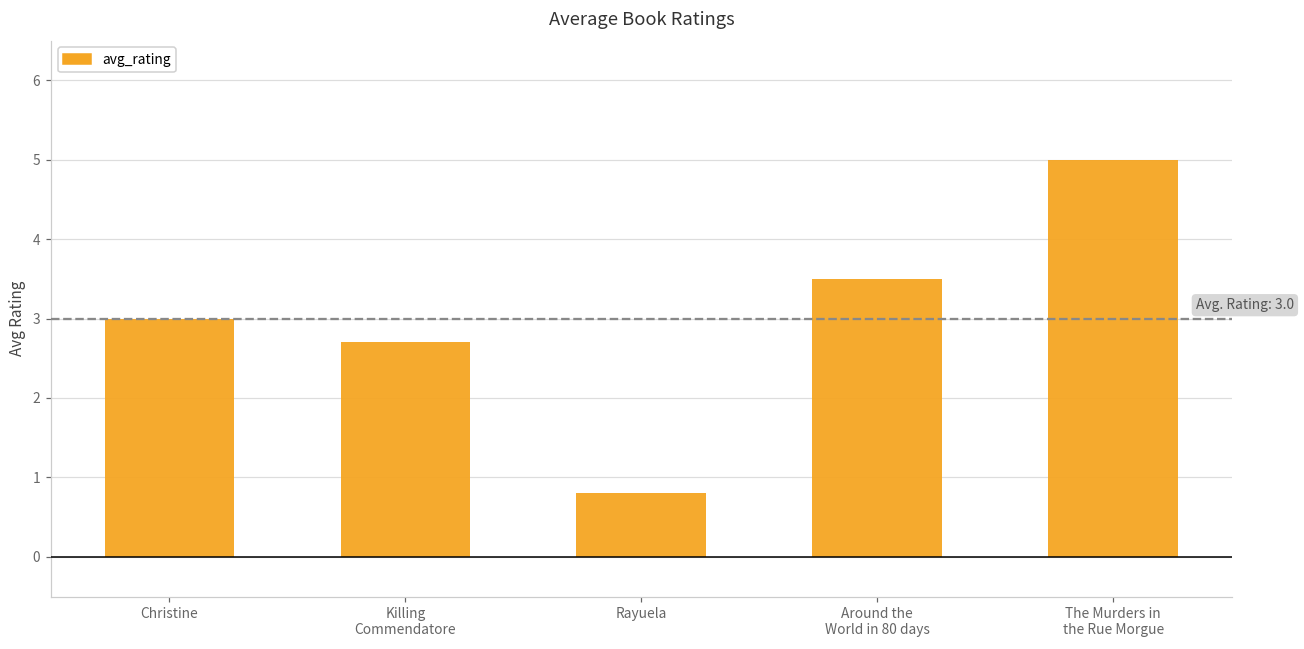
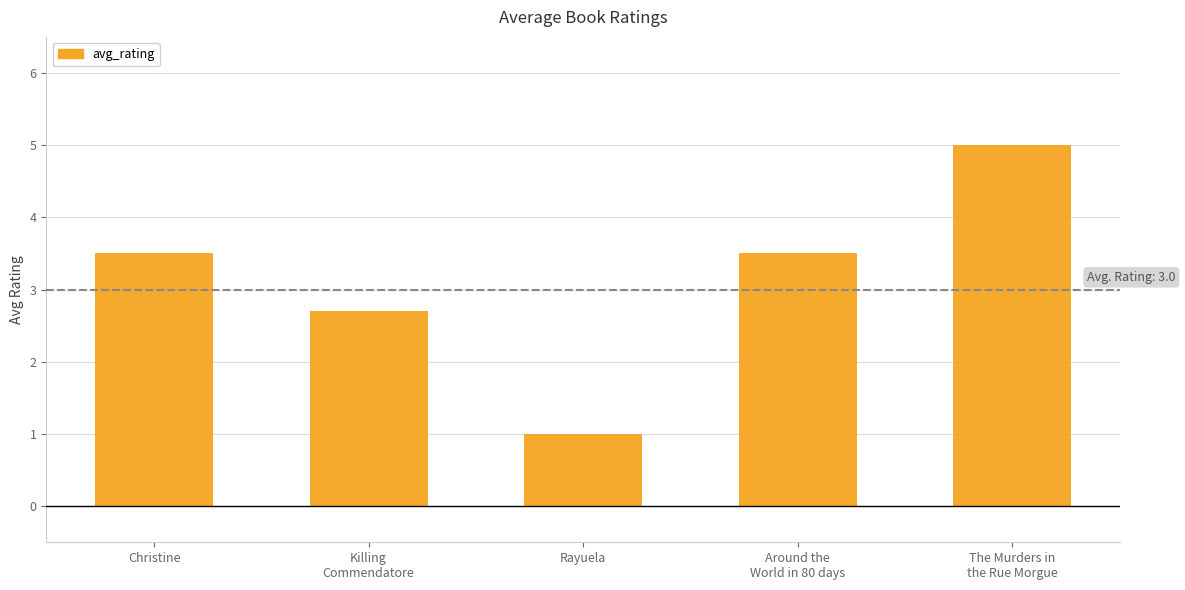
Christine: 3.0 -> 3.5
Rayuela: 0.8 -> 1.0
